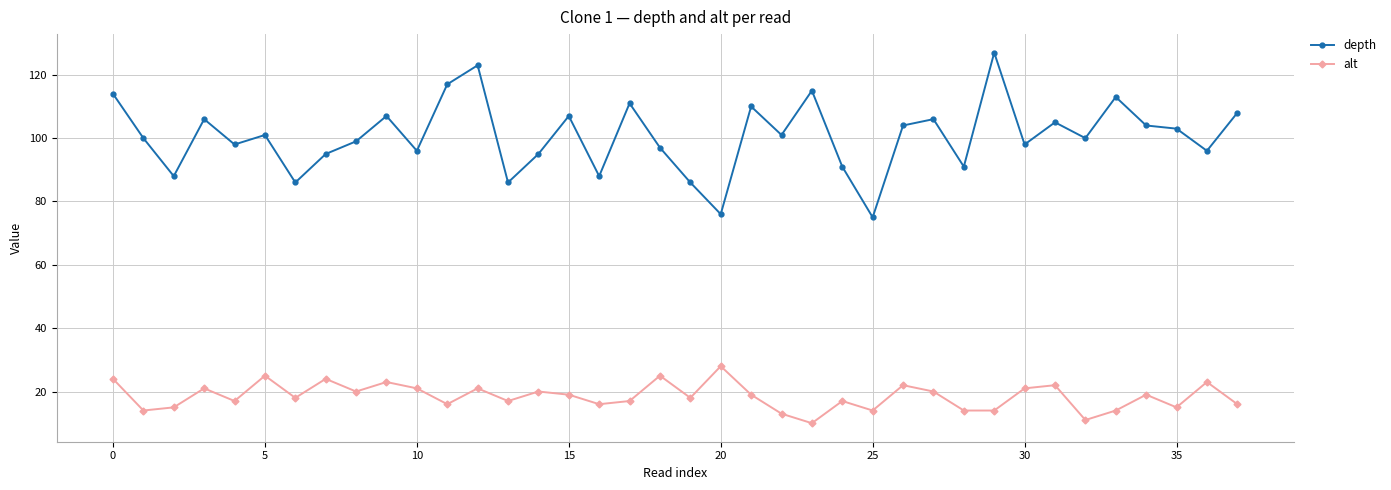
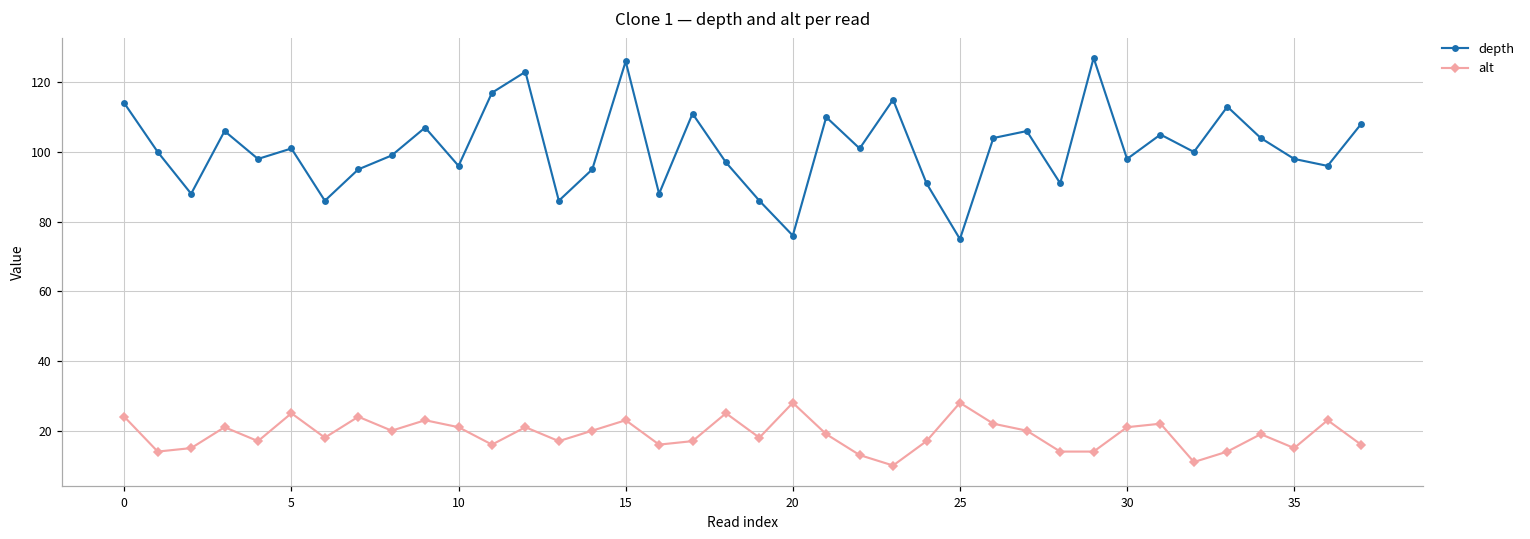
depth, 15: 107 -> 126
alt, 15: 19 -> 23
alt, 25: 14 -> 28
depth, 35: 103 -> 98
